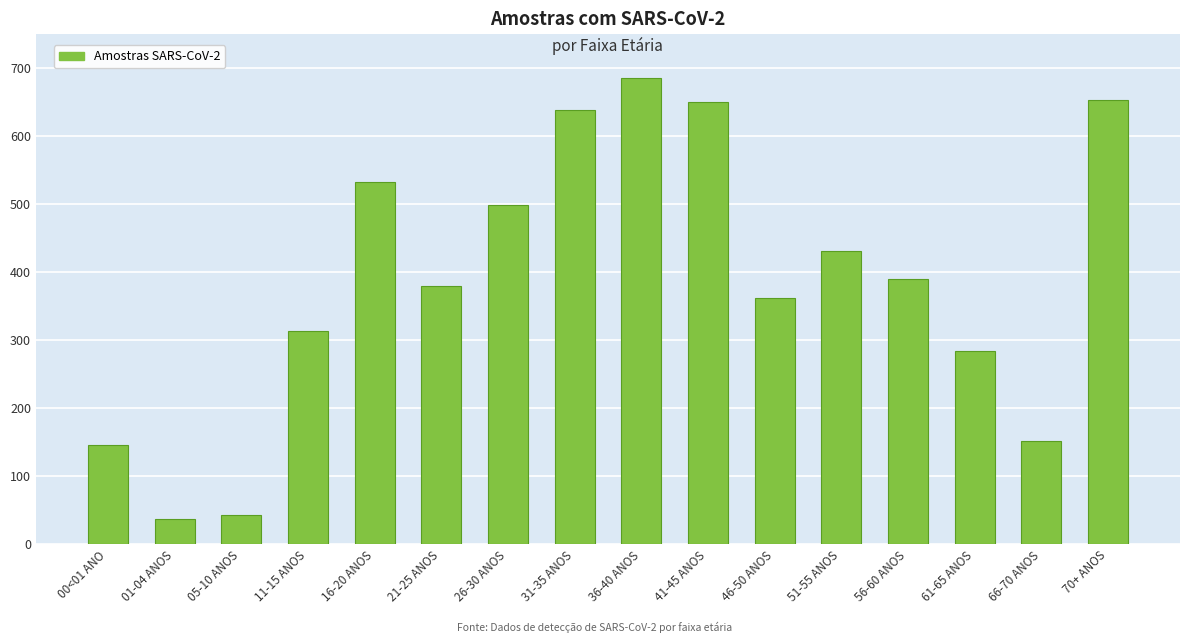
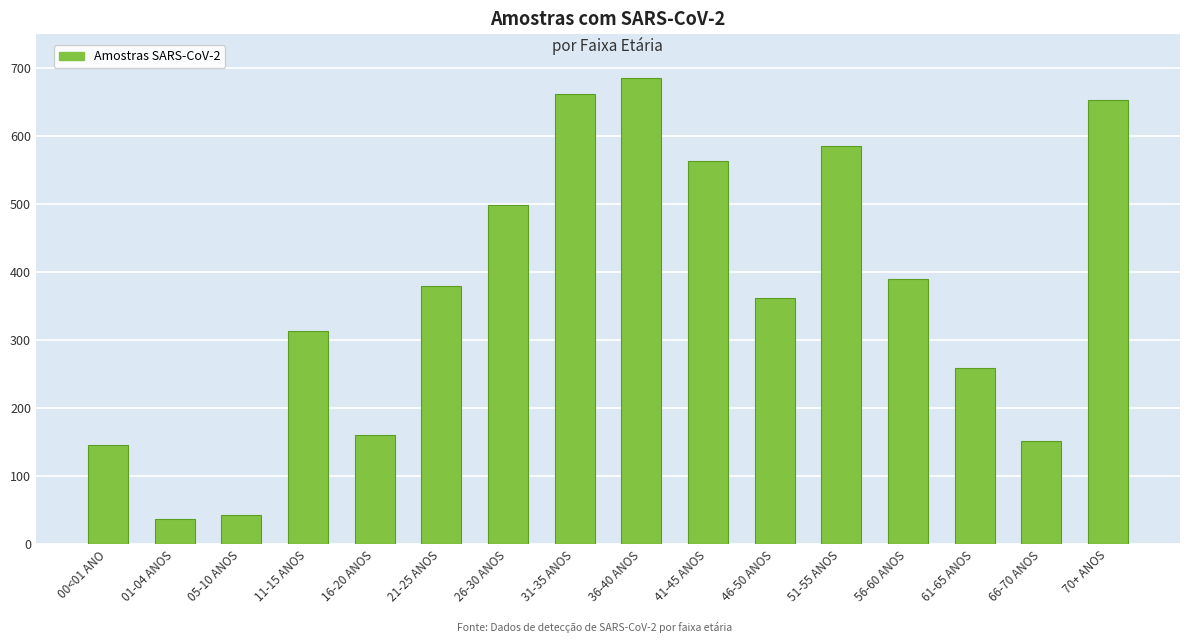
16-20 ANOS: 530 -> 160
31-35 ANOS: 640 -> 660
41-45 ANOS: 650 -> 560
51-55 ANOS: 430 -> 590
61-65 ANOS: 280 -> 260
